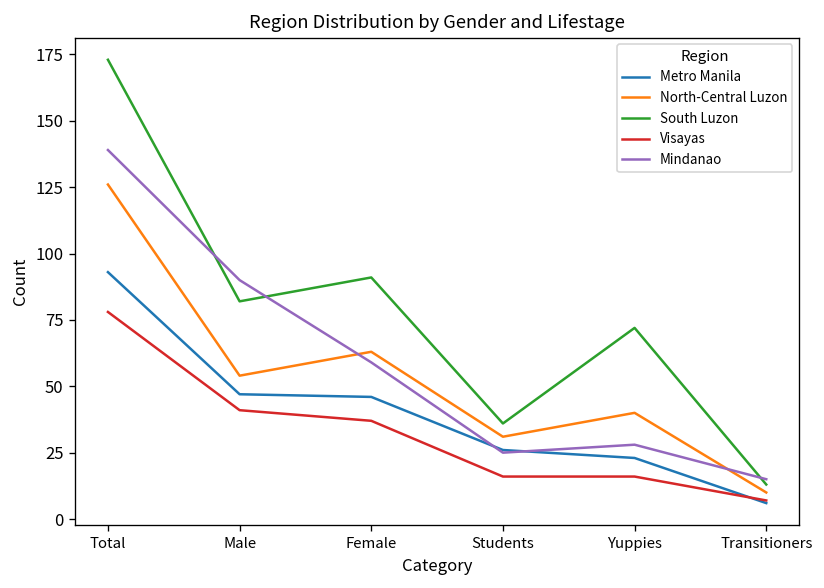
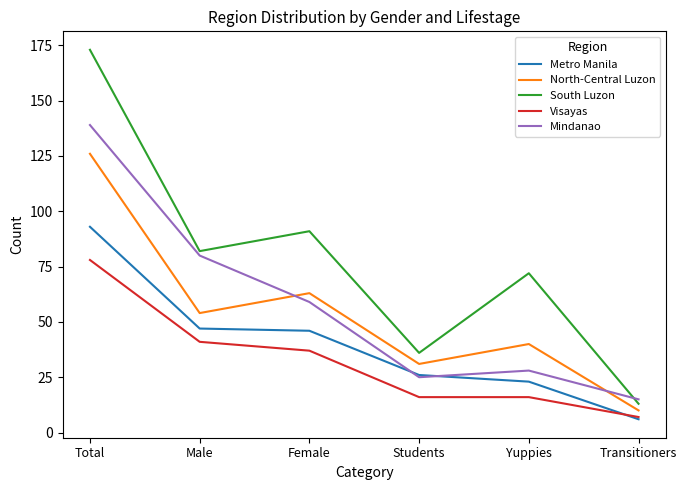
Mindanao, Male: 90 -> 80
